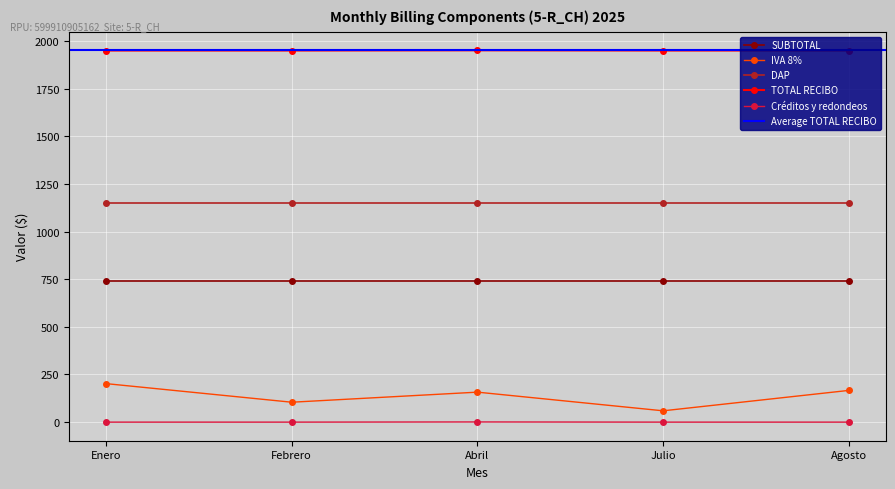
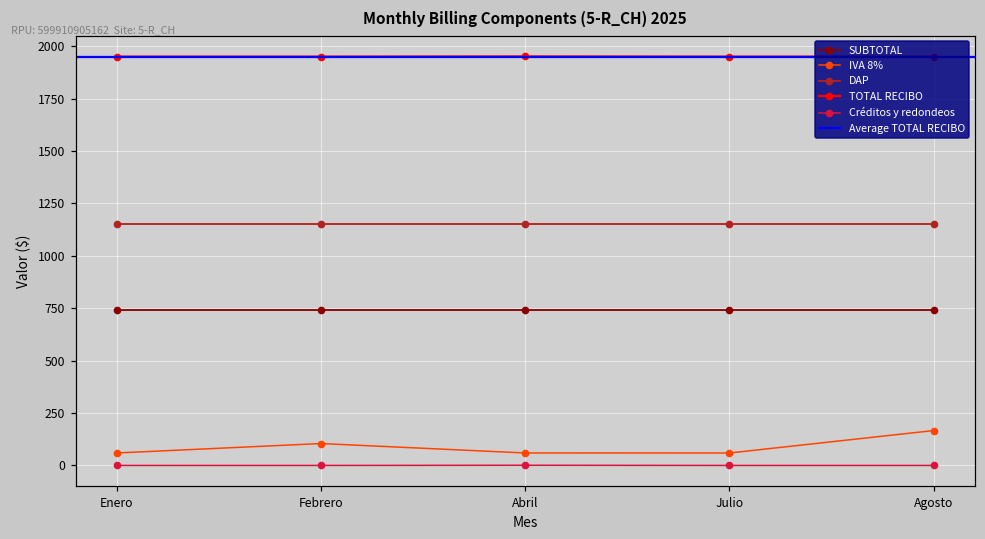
IVA 8%, Enero: 200 -> 60
IVA 8%, Abril: 160 -> 60
